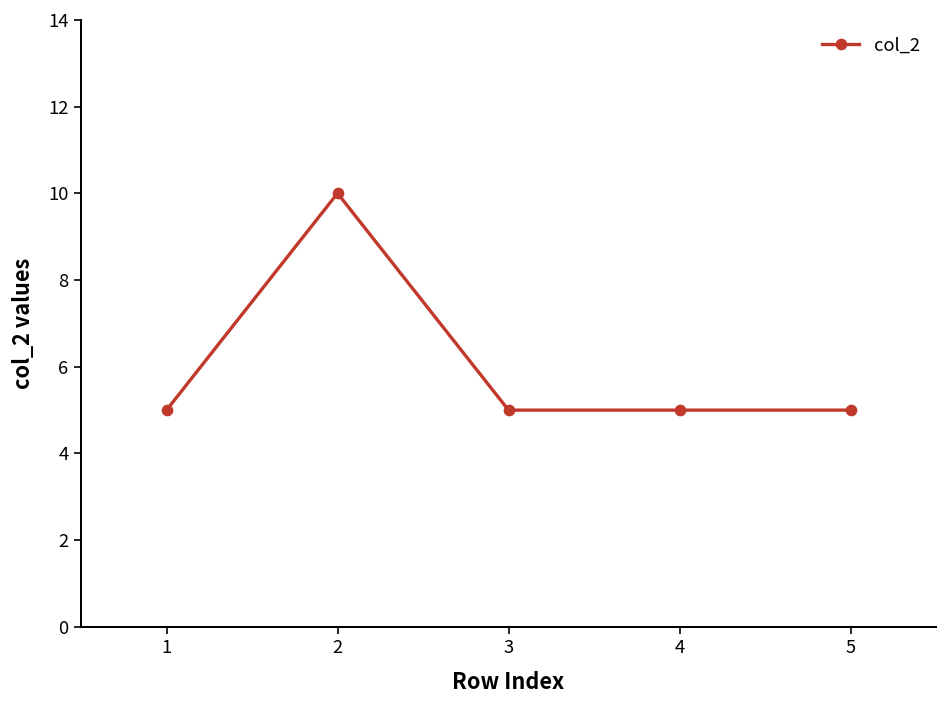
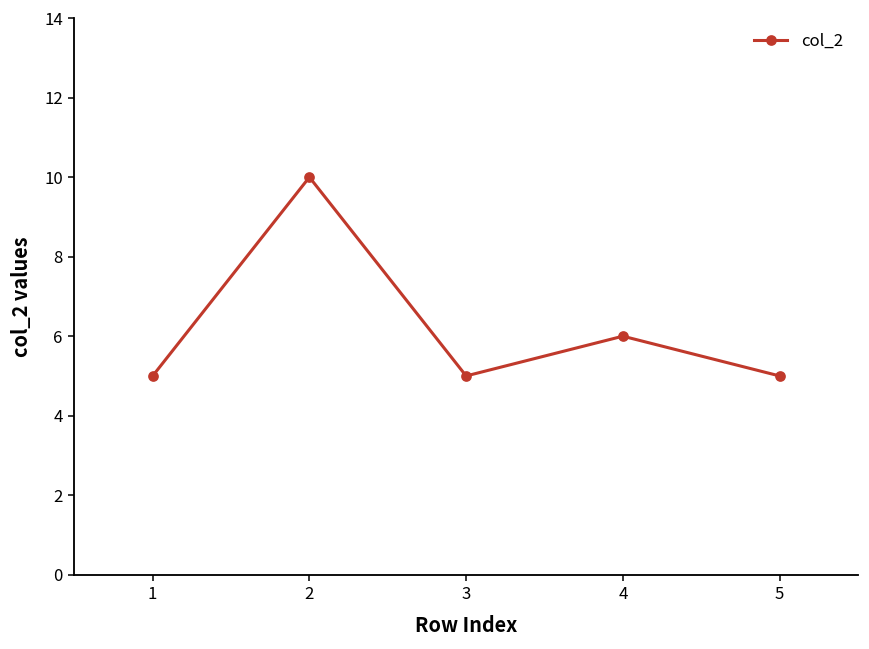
4: 5 -> 6
